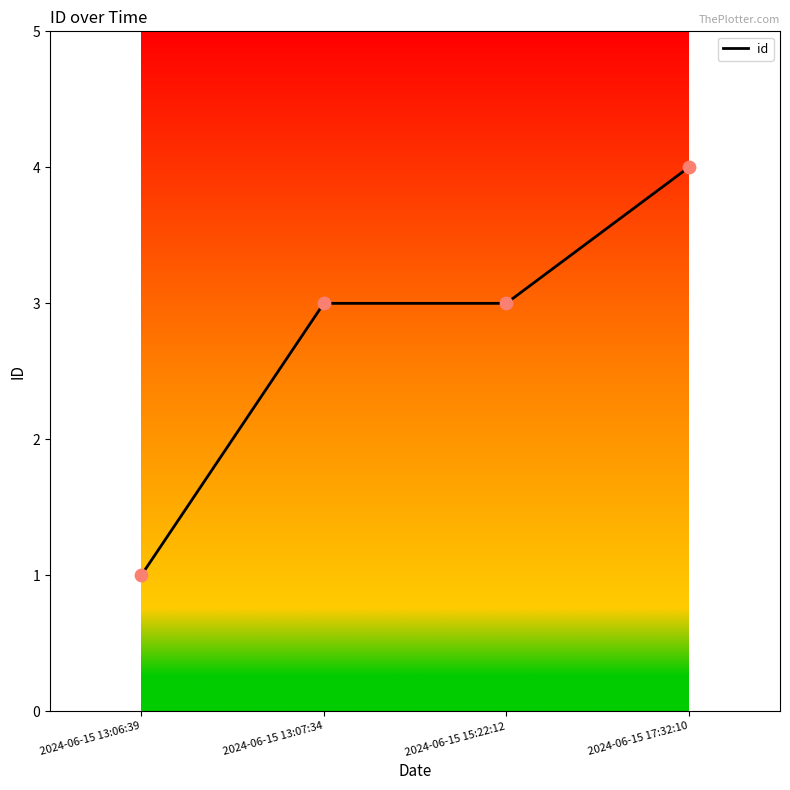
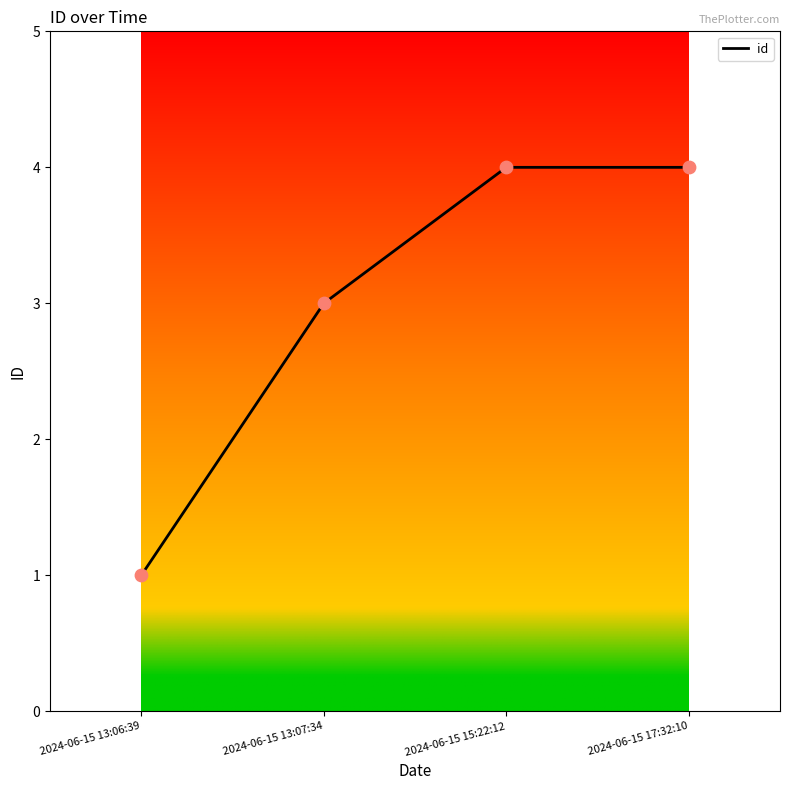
2024-06-15 15:22:12: 3 -> 4
